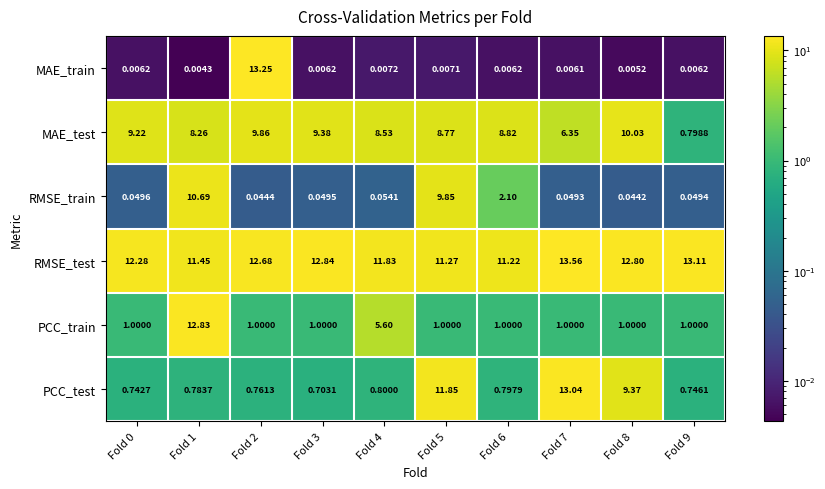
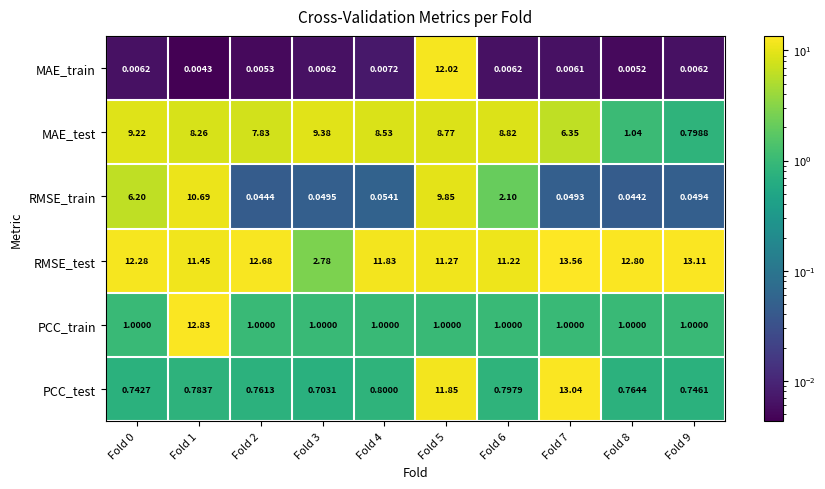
MAE_train, Fold 2: 13.25 -> 0.0053
MAE_train, Fold 5: 0.0071 -> 12.02
MAE_test, Fold 2: 9.86 -> 7.83
MAE_test, Fold 8: 10.03 -> 1.04
RMSE_train, Fold 0: 0.0496 -> 6.20
RMSE_test, Fold 3: 12.84 -> 2.78
PCC_train, Fold 4: 5.60 -> 1.0000
PCC_test, Fold 8: 9.37 -> 0.7644
